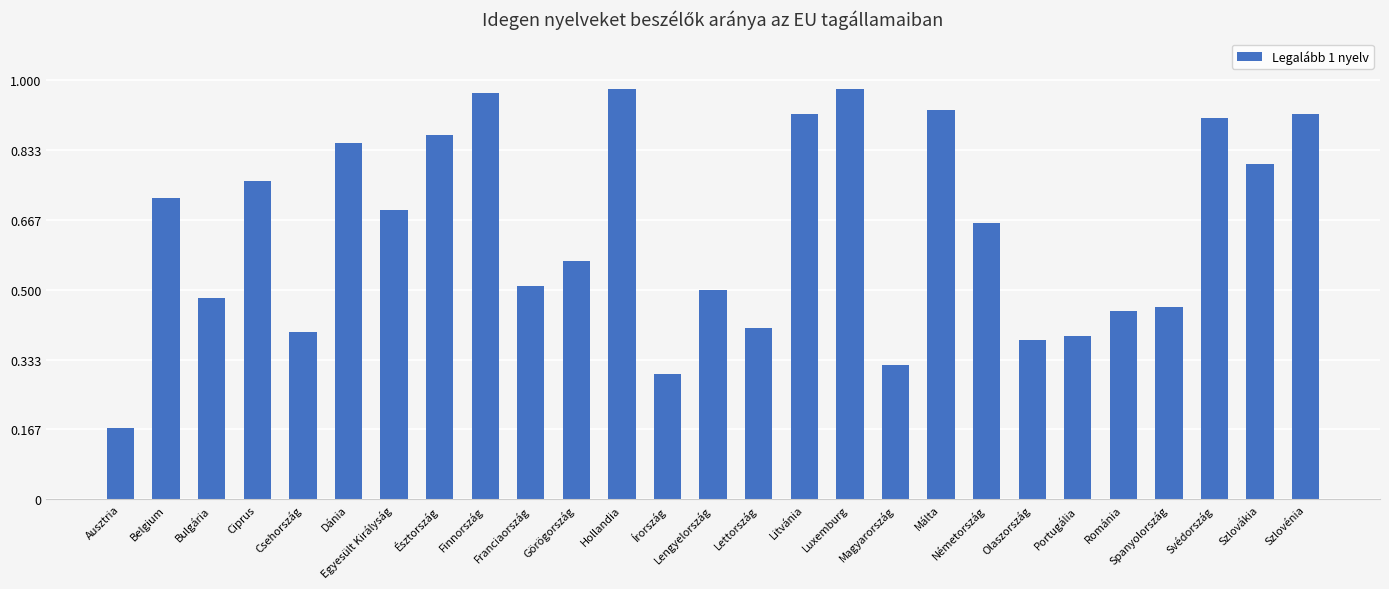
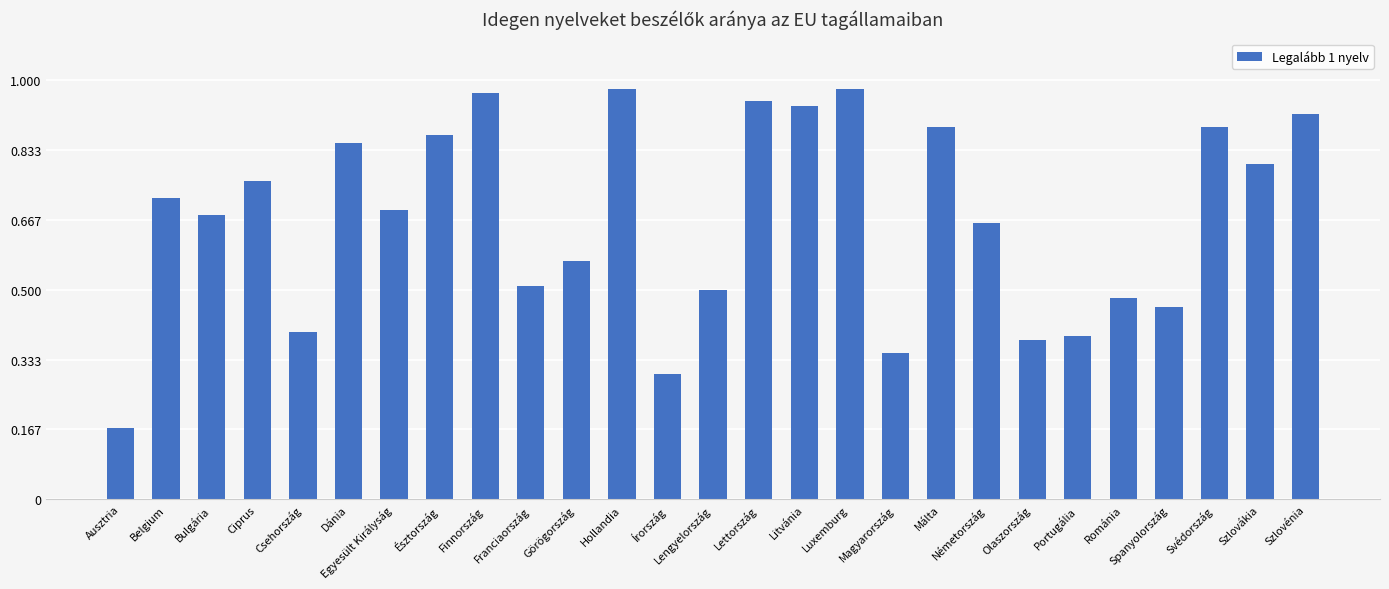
Bulgária: 0.48 -> 0.68
Lettország: 0.41 -> 0.95
Litvánia: 0.92 -> 0.94
Magyarország: 0.32 -> 0.35
Málta: 0.93 -> 0.89
Románia: 0.45 -> 0.48
Svédország: 0.91 -> 0.89
